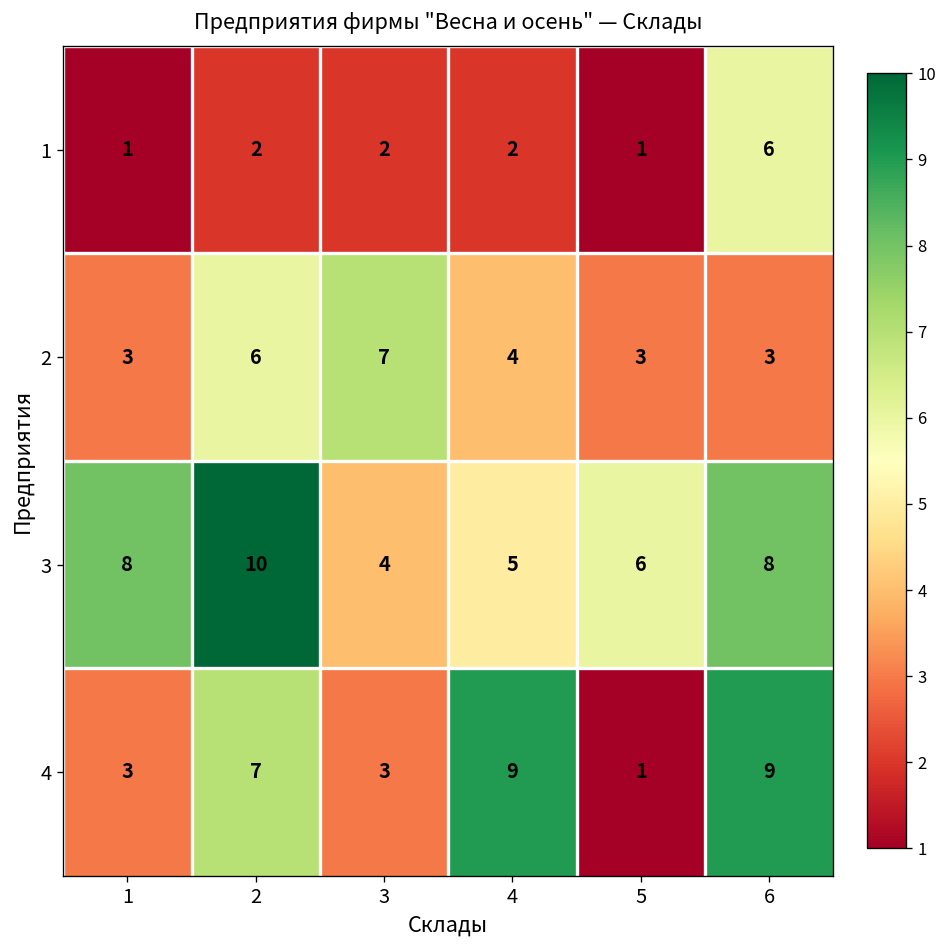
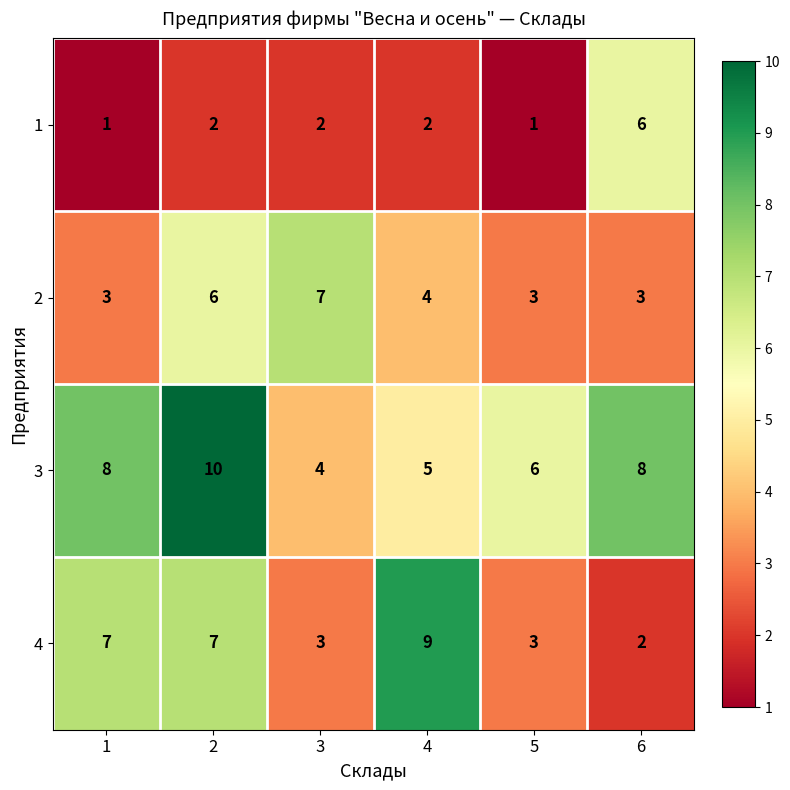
4, 1: 3 -> 7
4, 5: 1 -> 3
4, 6: 9 -> 2
